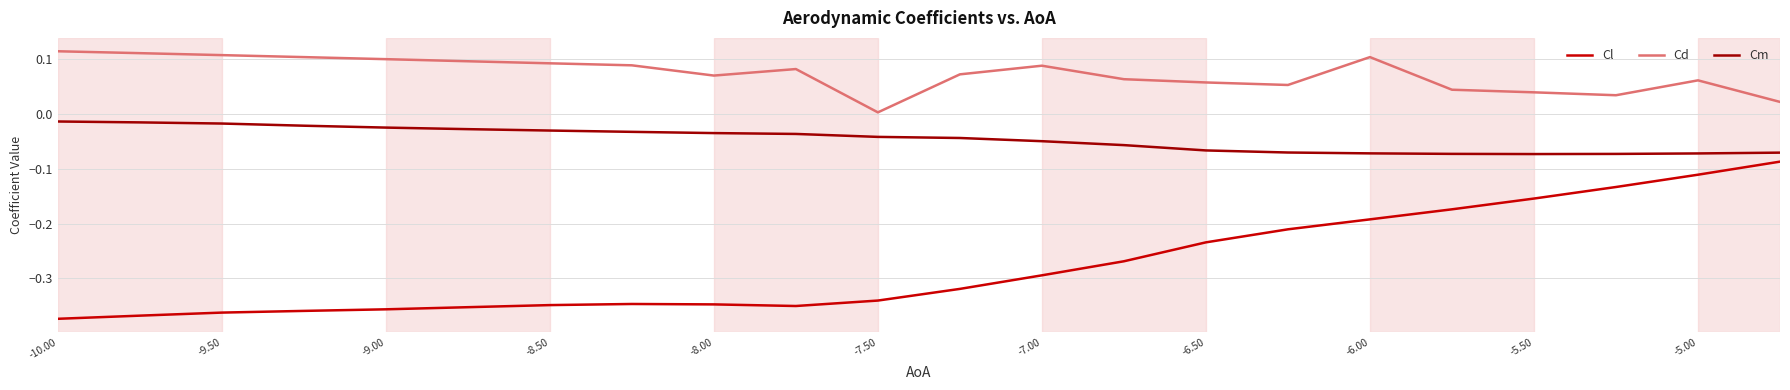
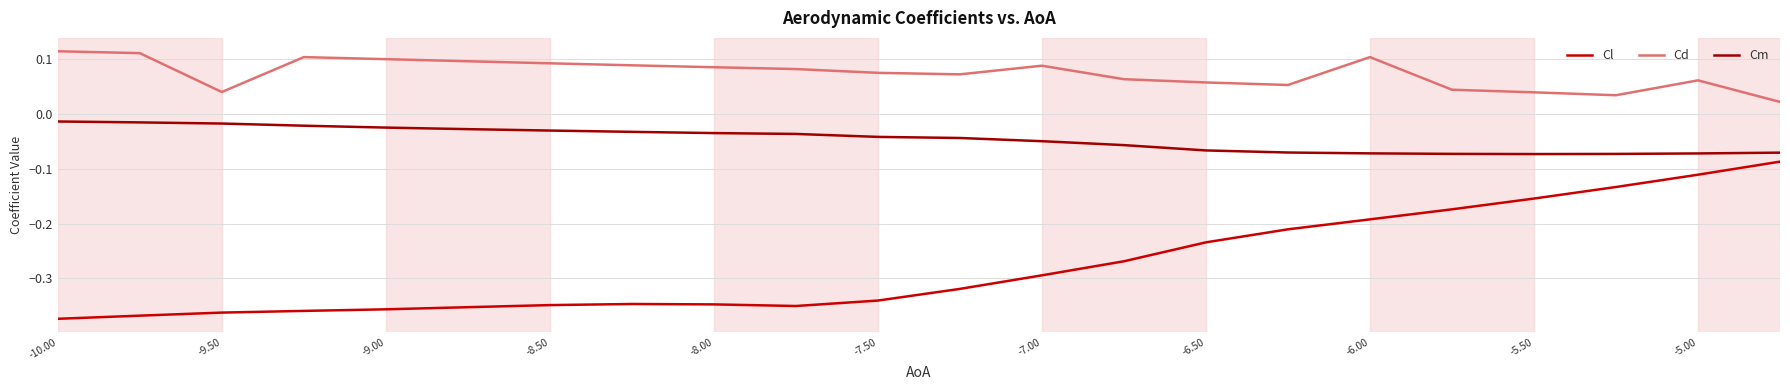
Cd, -9.50: 0.11 -> 0.04
Cd, -8.00: 0.07 -> 0.09
Cd, -7.50: 0.00 -> 0.07
